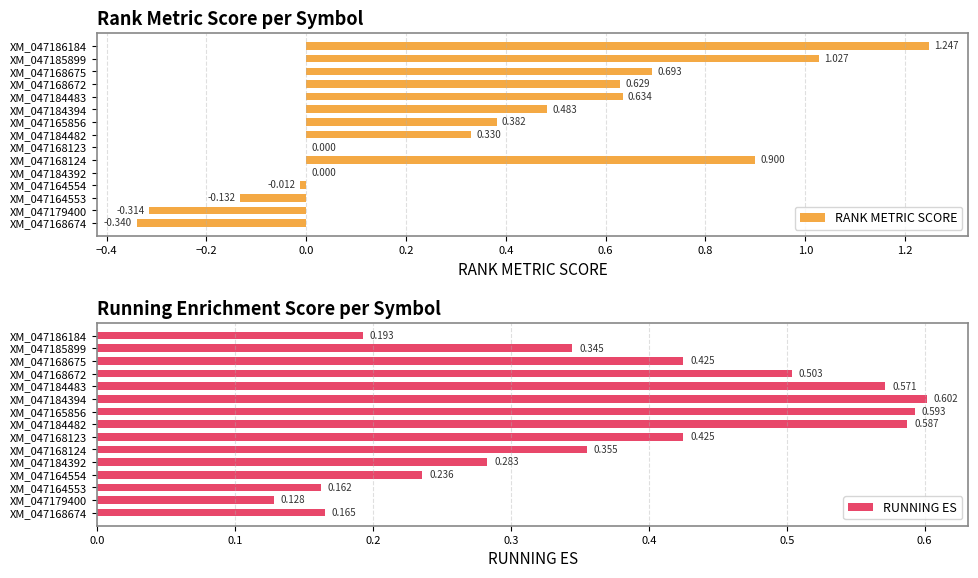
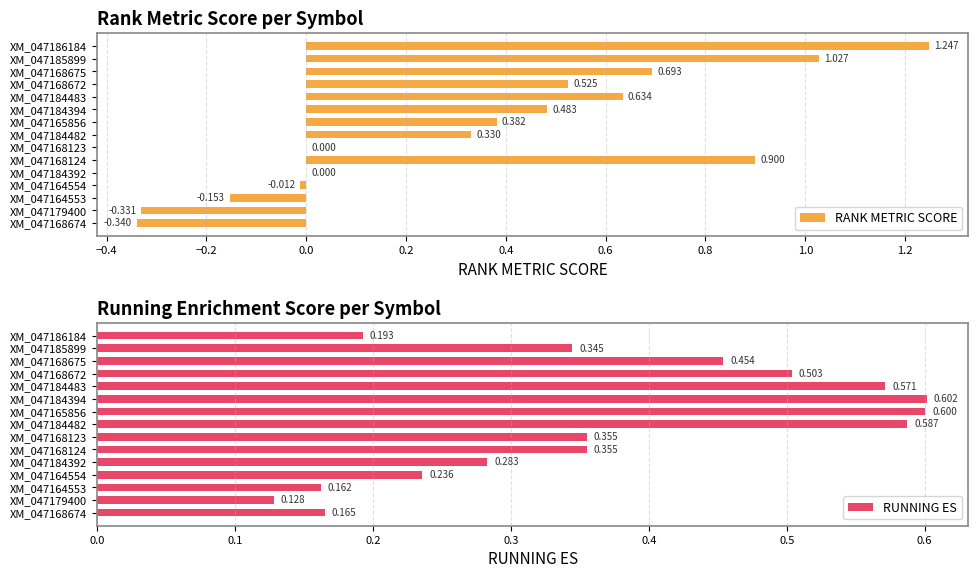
Rank Metric Score per Symbol, XM_047168672: 0.629 -> 0.525
Rank Metric Score per Symbol, XM_047164553: -0.132 -> -0.153
Rank Metric Score per Symbol, XM_047179400: -0.314 -> -0.331
Running Enrichment Score per Symbol, XM_047168675: 0.425 -> 0.454
Running Enrichment Score per Symbol, XM_047165856: 0.593 -> 0.600
Running Enrichment Score per Symbol, XM_047168123: 0.425 -> 0.355
